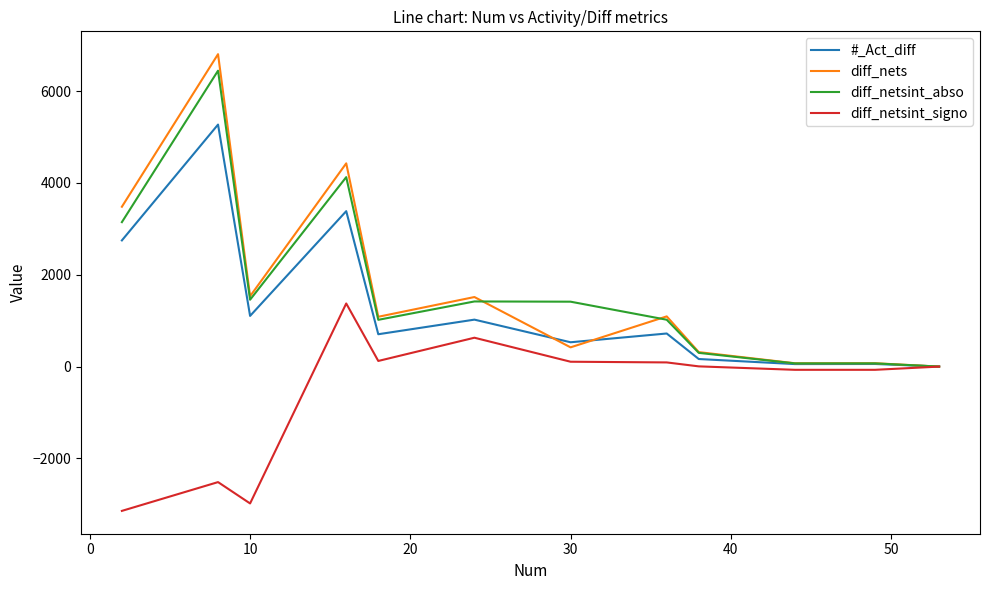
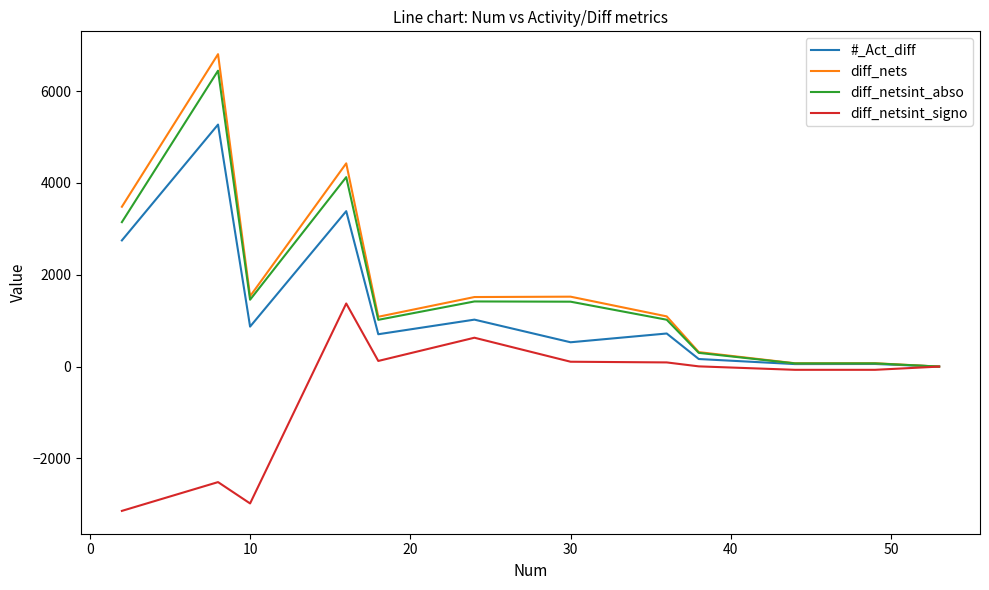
#_Act_diff, 10: 1100 -> 900
diff_nets, 30: 400 -> 1500
